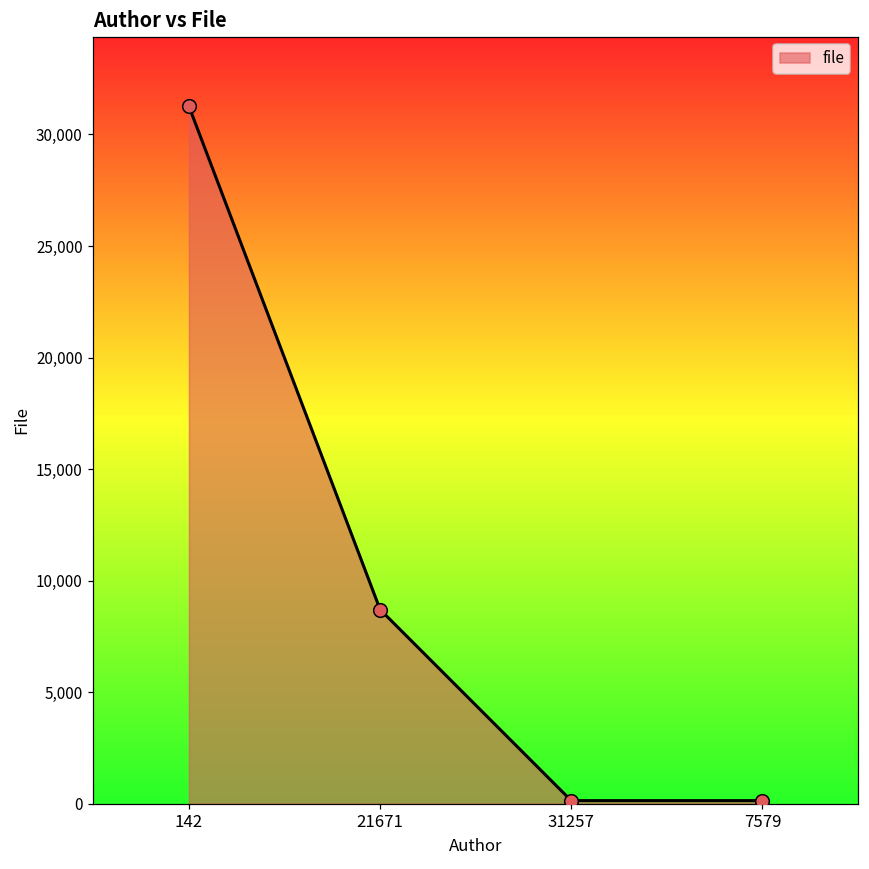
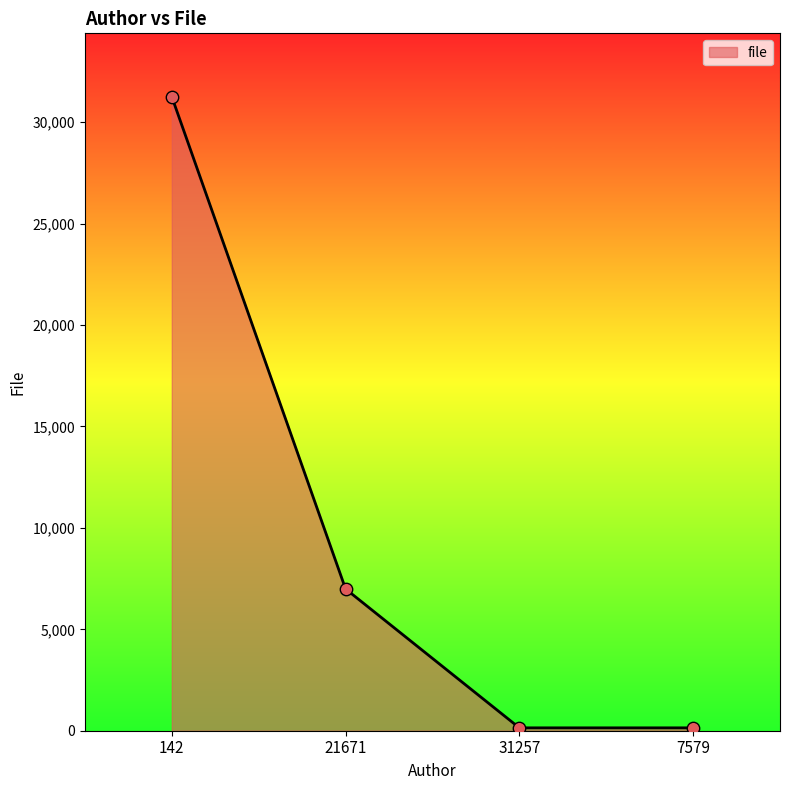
21671: 8,700 -> 7,000
